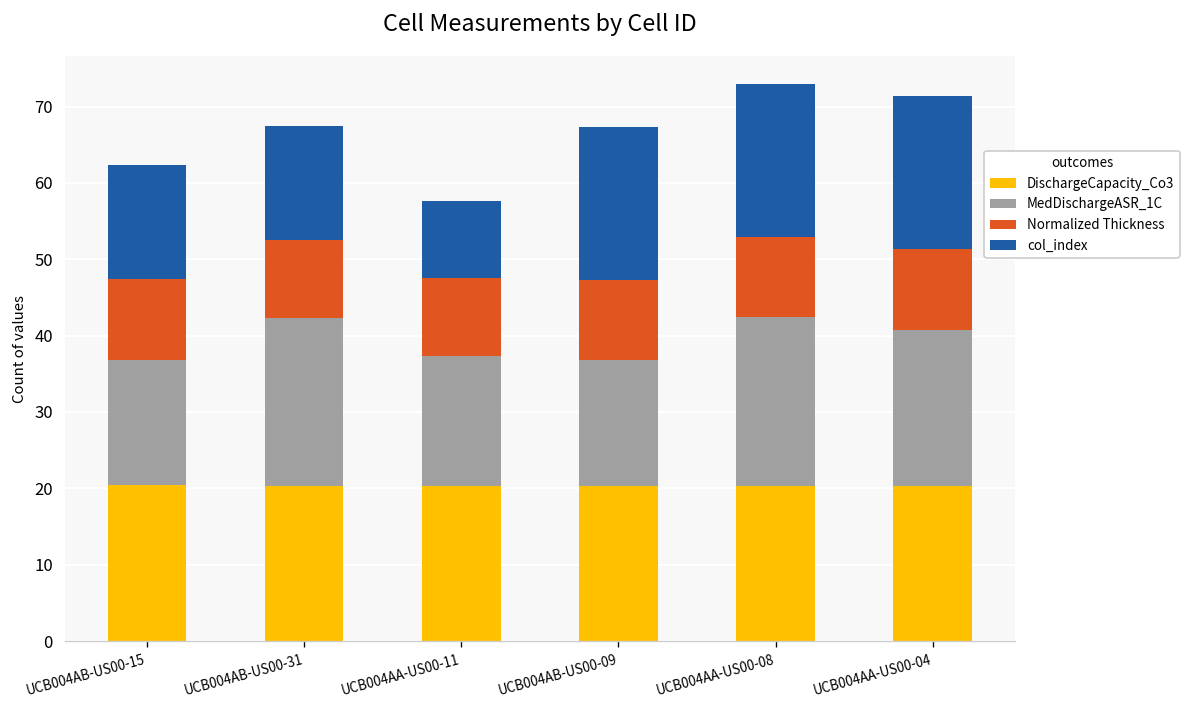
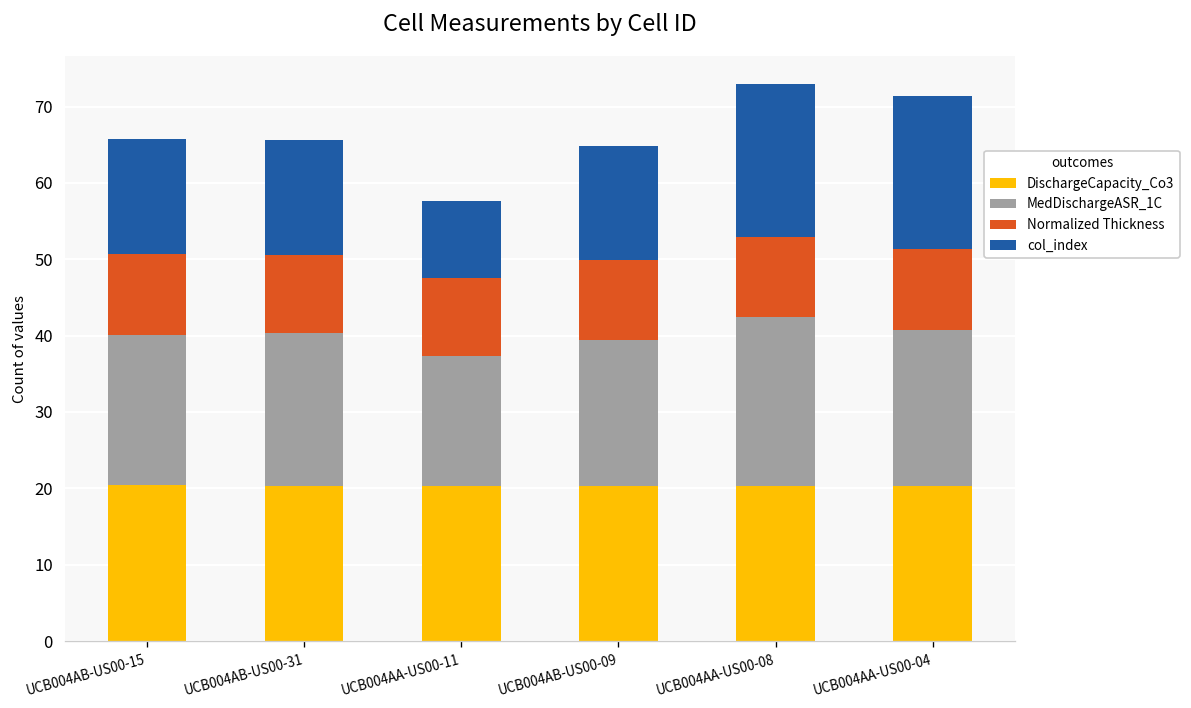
MedDischargeASR_1C, UCB004AB-US00-15: 16 -> 20
MedDischargeASR_1C, UCB004AB-US00-31: 22 -> 20
MedDischargeASR_1C, UCB004AB-US00-09: 17 -> 19
col_index, UCB004AB-US00-09: 20 -> 15
